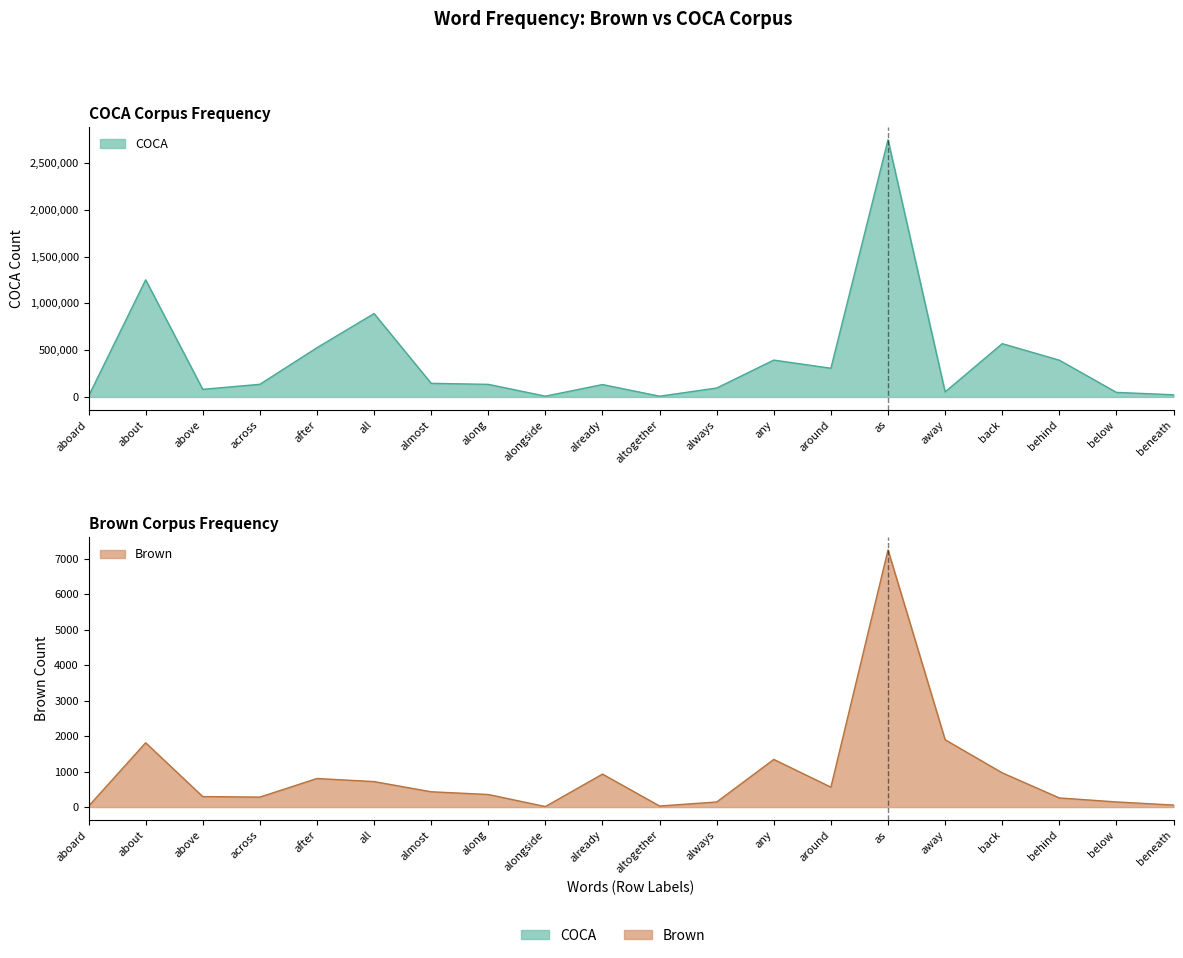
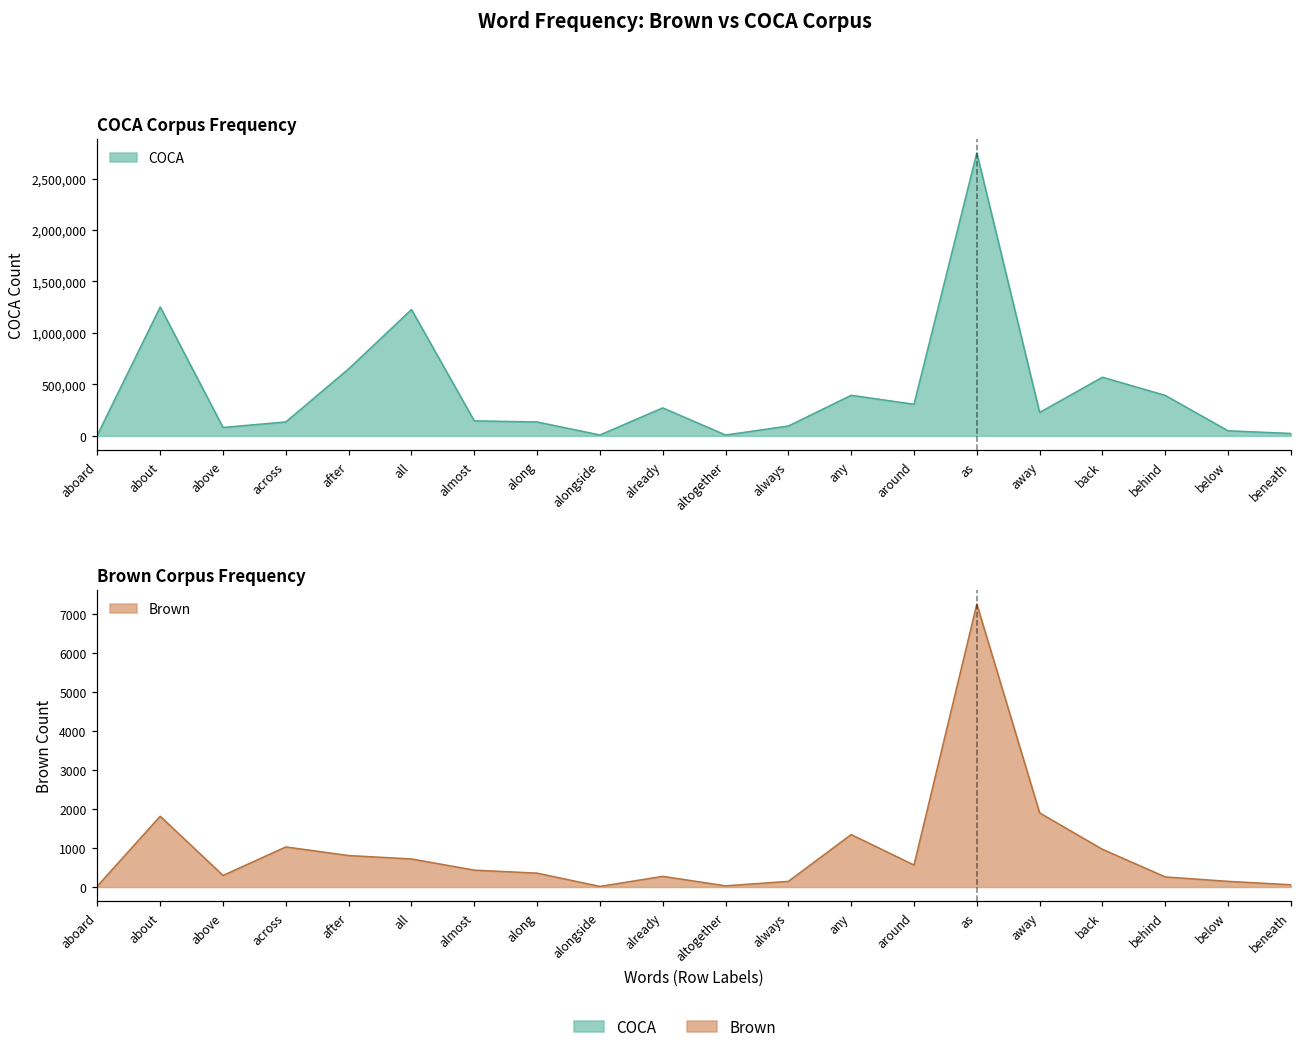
COCA Corpus Frequency, after: 500,000 -> 700,000
COCA Corpus Frequency, all: 900,000 -> 1,200,000
COCA Corpus Frequency, already: 100,000 -> 300,000
COCA Corpus Frequency, away: 100,000 -> 200,000
Brown Corpus Frequency, across: 300 -> 1000
Brown Corpus Frequency, already: 900 -> 300
